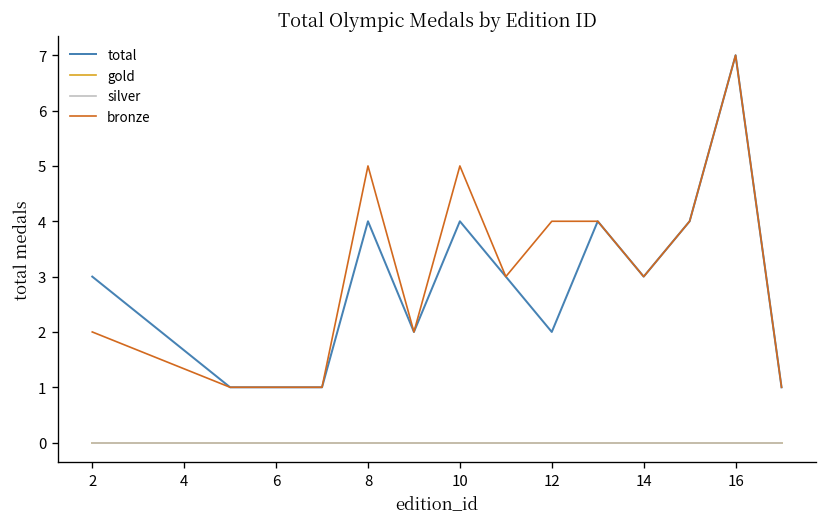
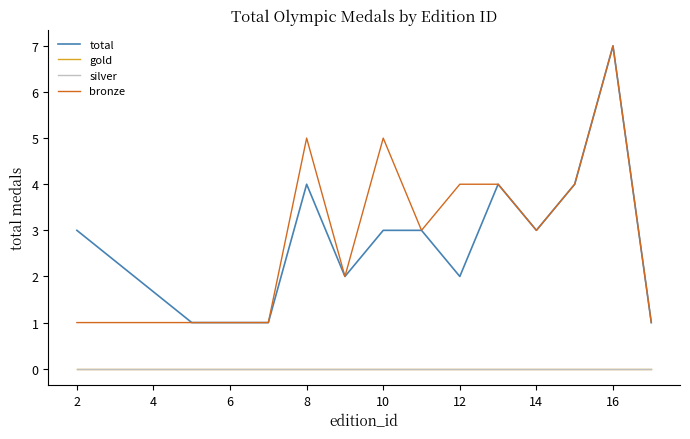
bronze, 2: 2 -> 1
total, 10: 4 -> 3
